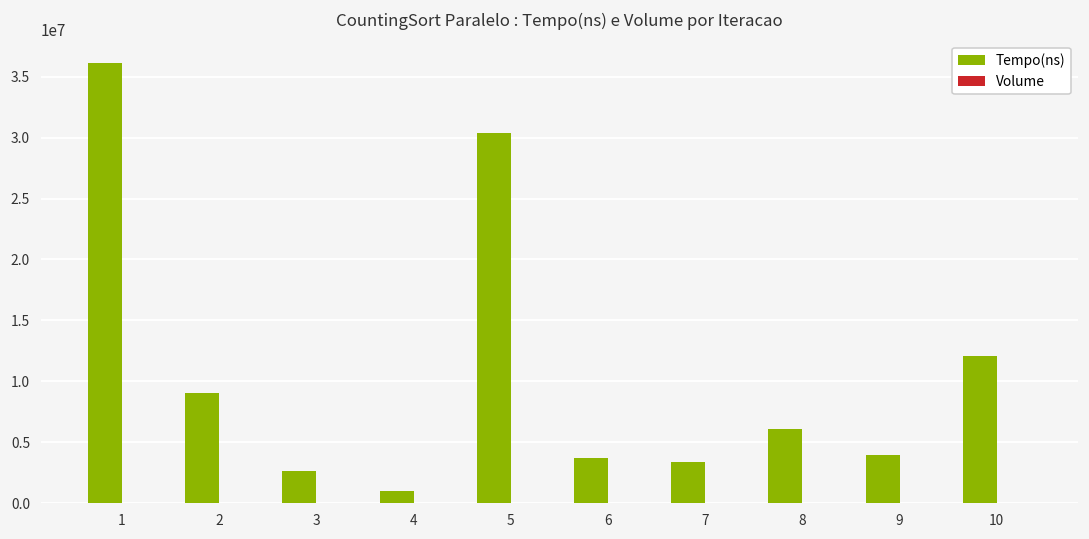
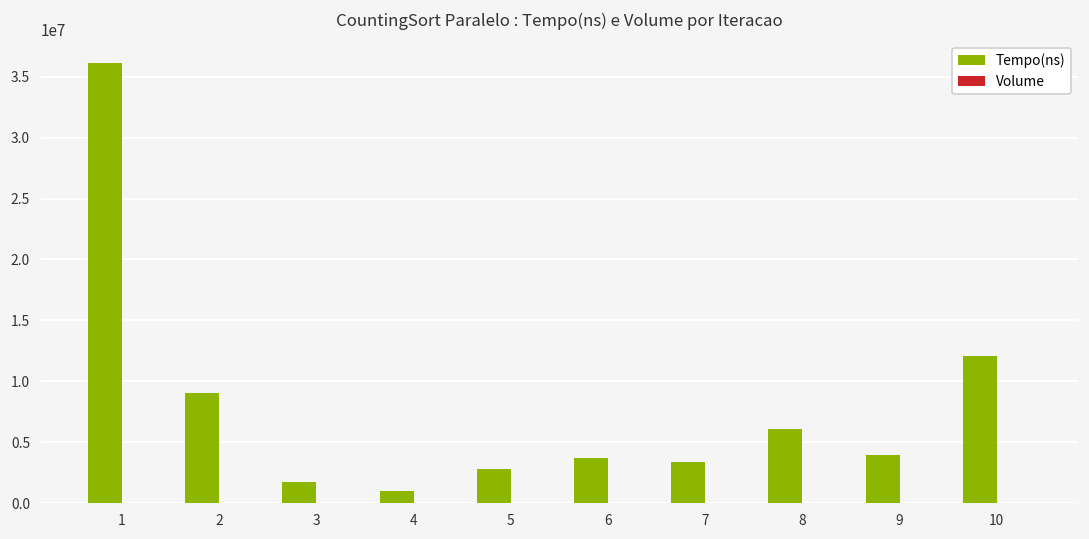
Tempo(ns), 3: 2600000 -> 1700000
Tempo(ns), 5: 30400000 -> 2800000
